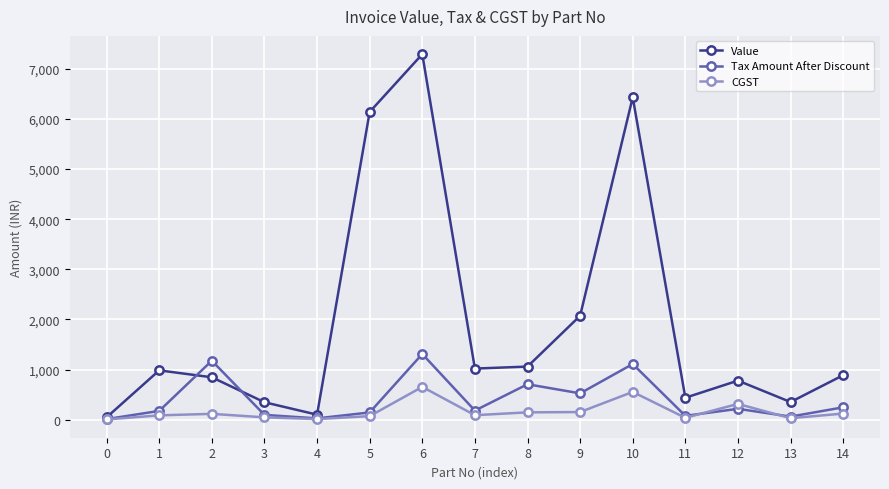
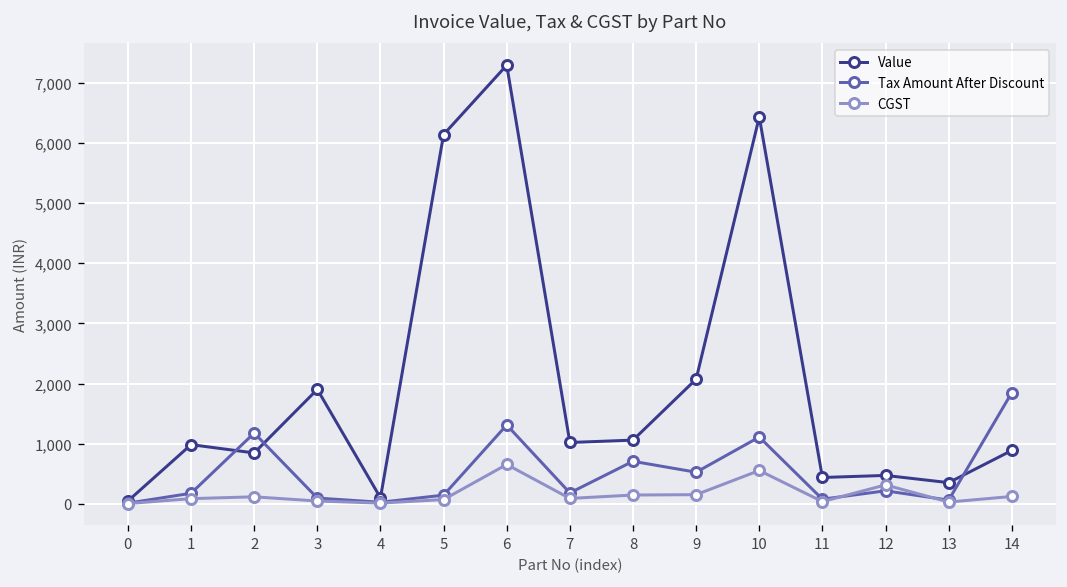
Value, 3: 400 -> 1,900
Value, 12: 800 -> 500
Tax Amount After Discount, 14: 200 -> 1,800
